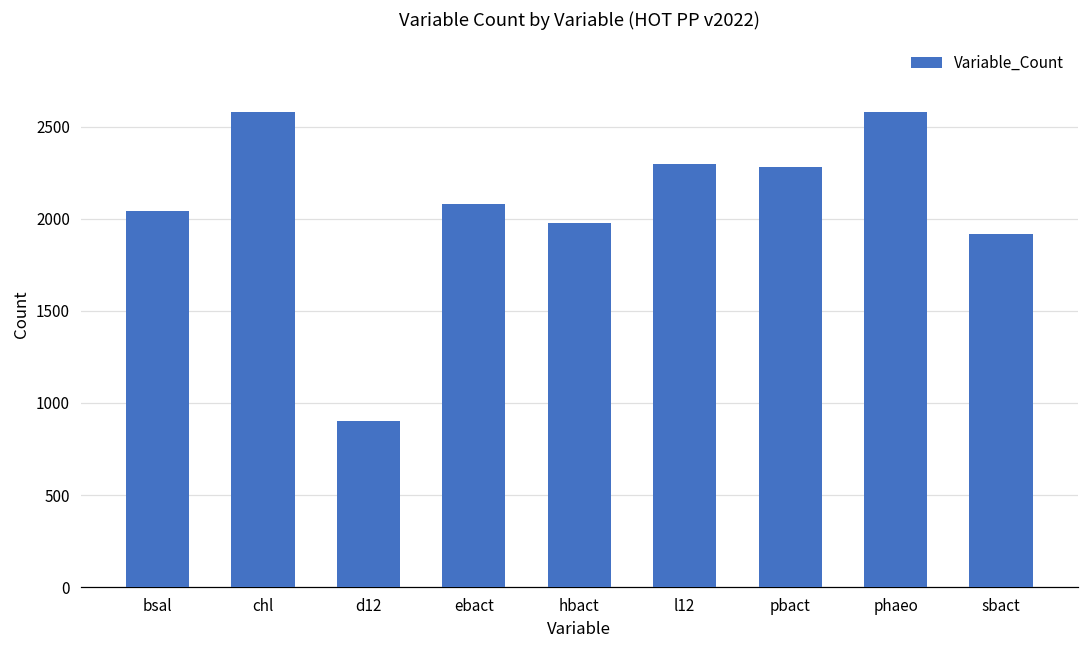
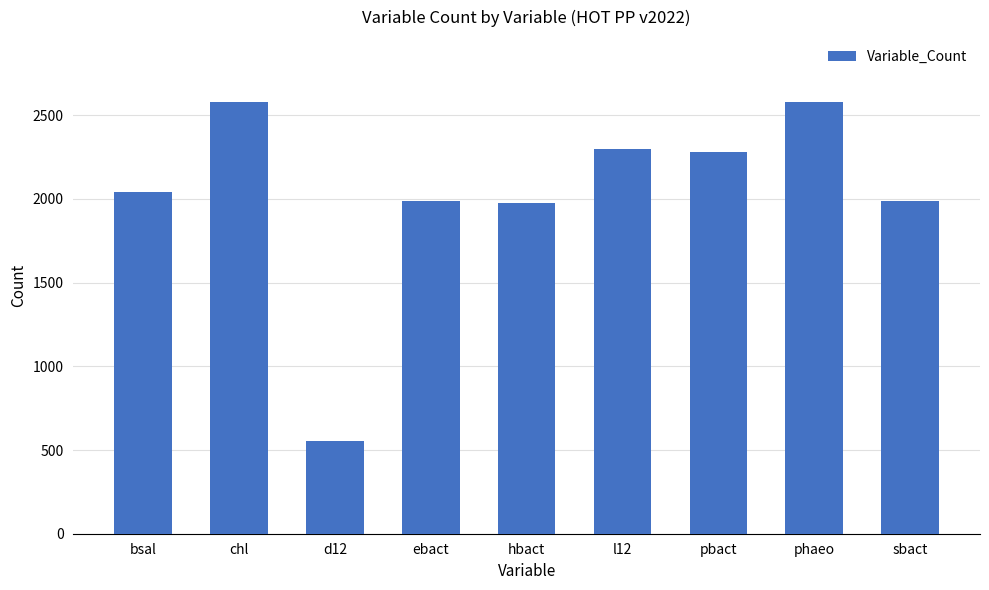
d12: 900 -> 550
ebact: 2080 -> 1990
sbact: 1920 -> 1990
